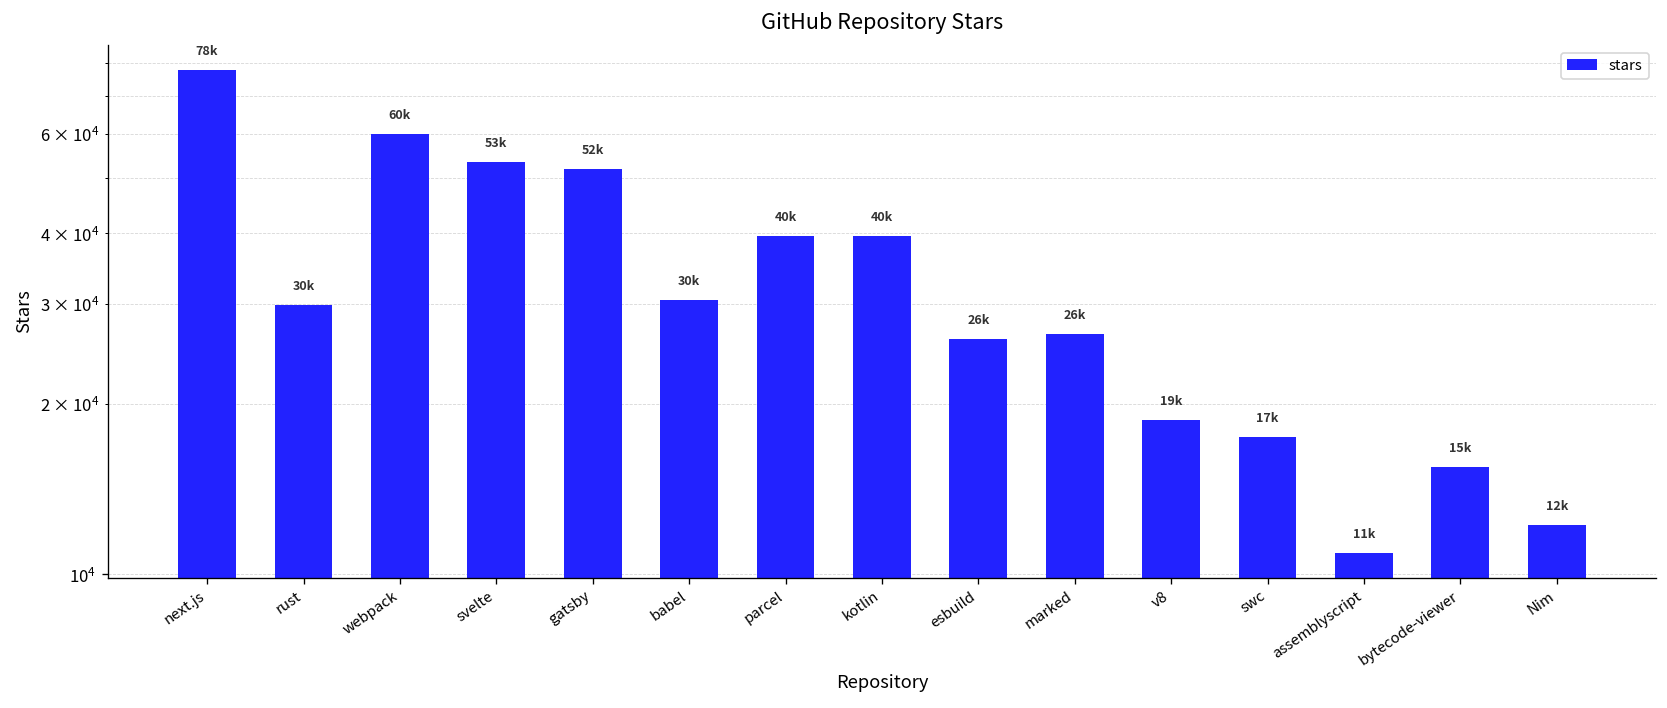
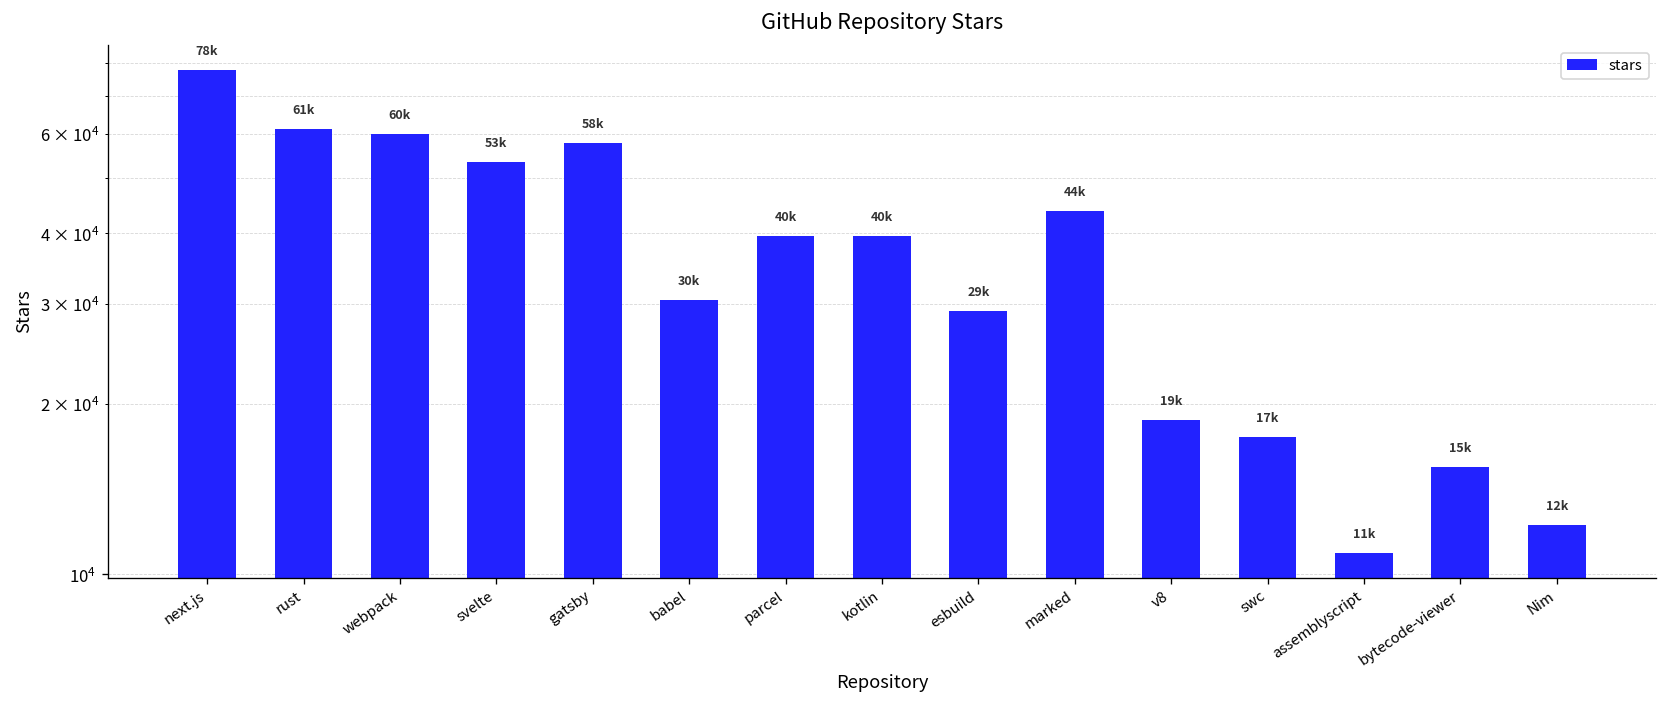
rust: 30k -> 61k
gatsby: 52k -> 58k
esbuild: 26k -> 29k
marked: 26k -> 44k
